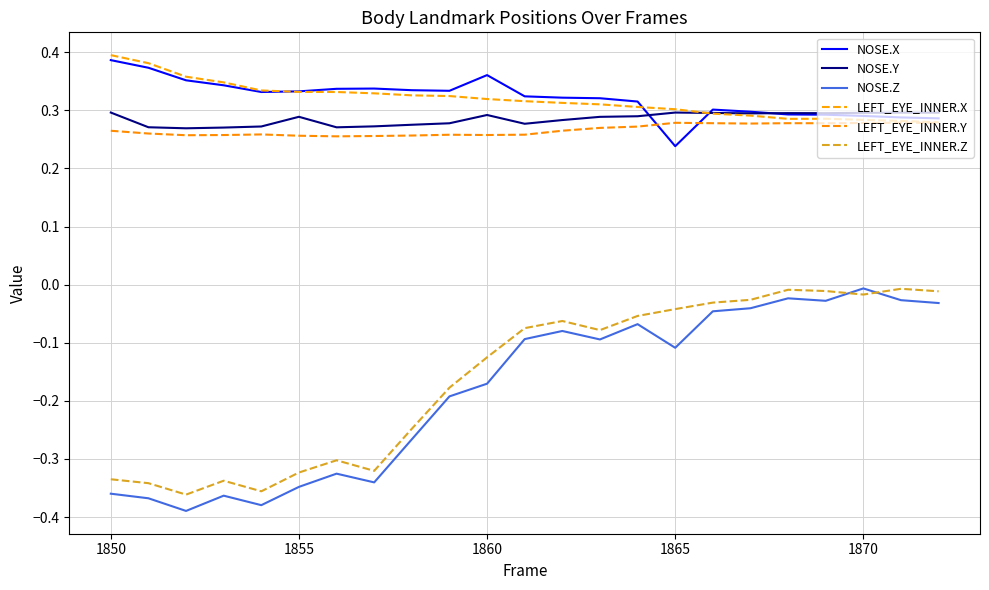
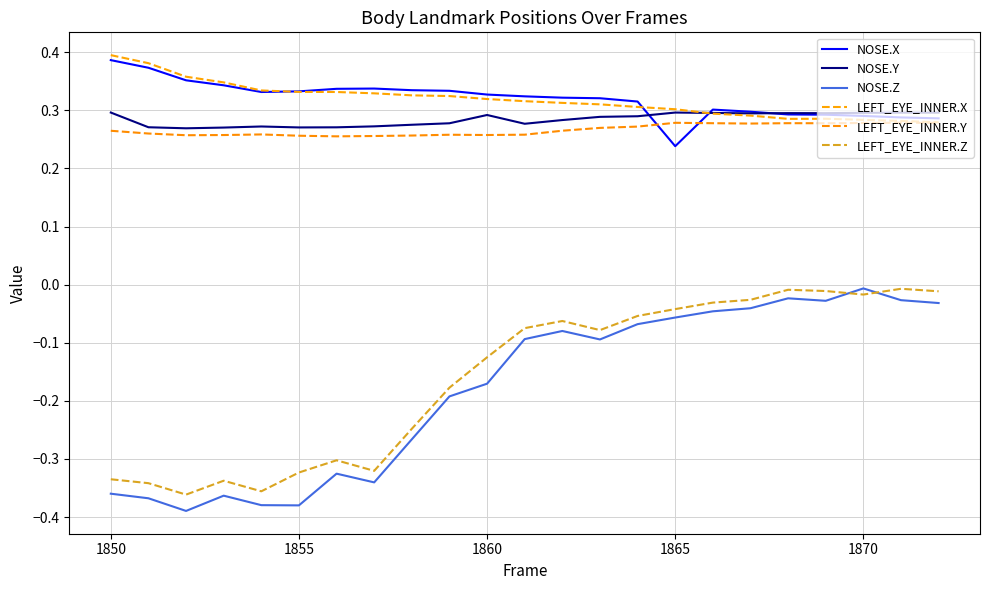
NOSE.Y, 1855: 0.29 -> 0.27
NOSE.Z, 1855: -0.35 -> -0.38
NOSE.X, 1860: 0.36 -> 0.33
NOSE.Z, 1865: -0.11 -> -0.06
